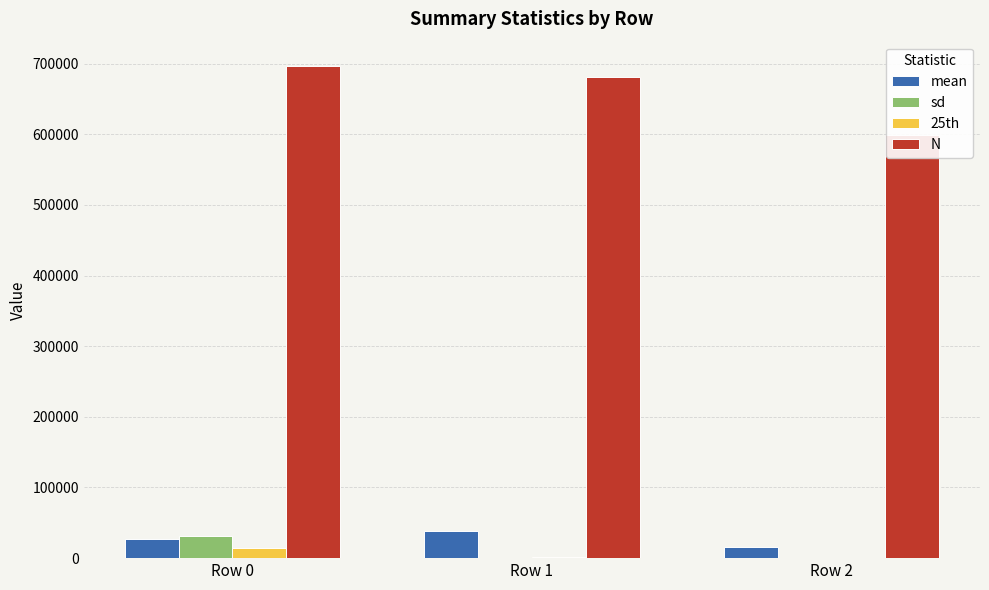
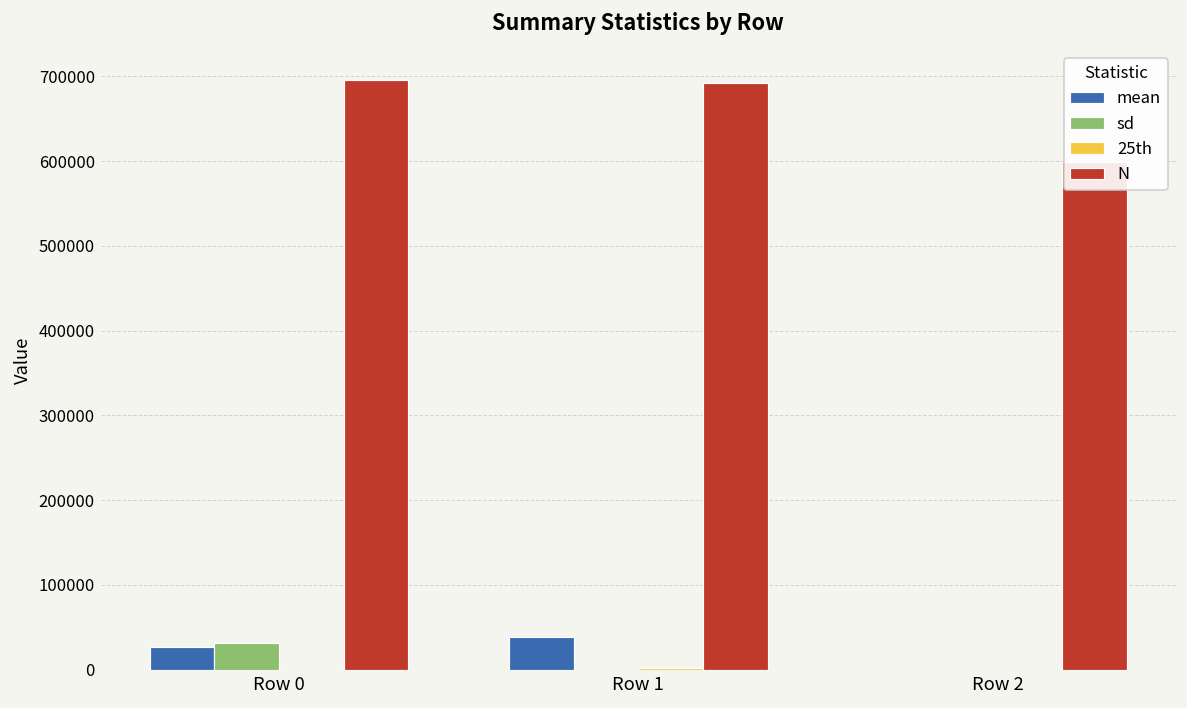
25th, Row 0: 10000 -> 0
N, Row 1: 680000 -> 690000
mean, Row 2: 20000 -> 0
